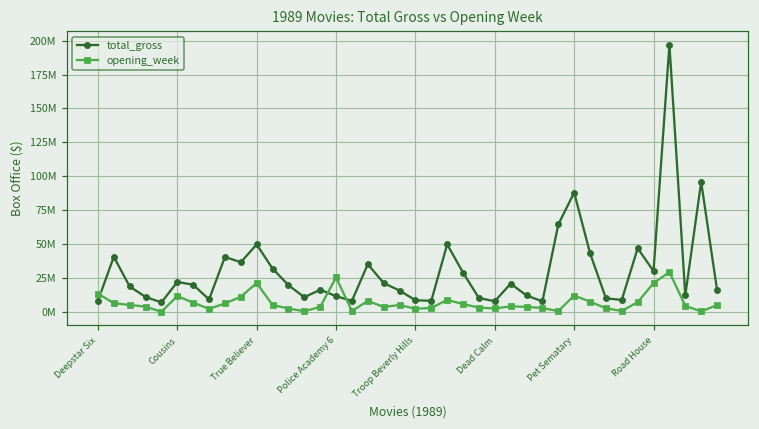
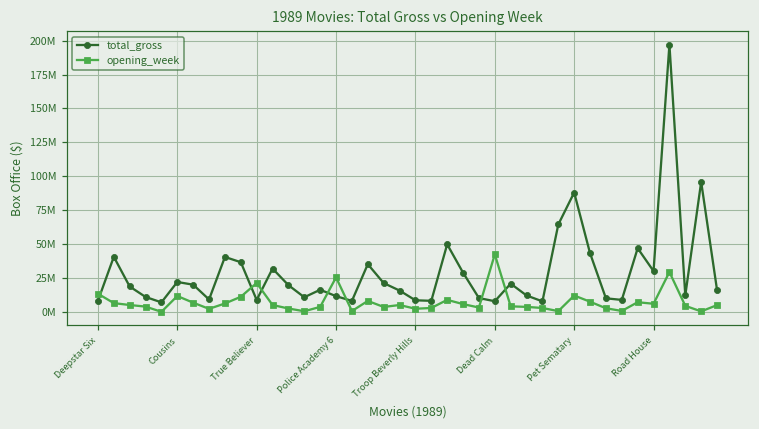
total_gross, True Believer: 50000000 -> 9000000
opening_week, Dead Calm: 2000000 -> 42000000
opening_week, Road House: 21000000 -> 6000000
